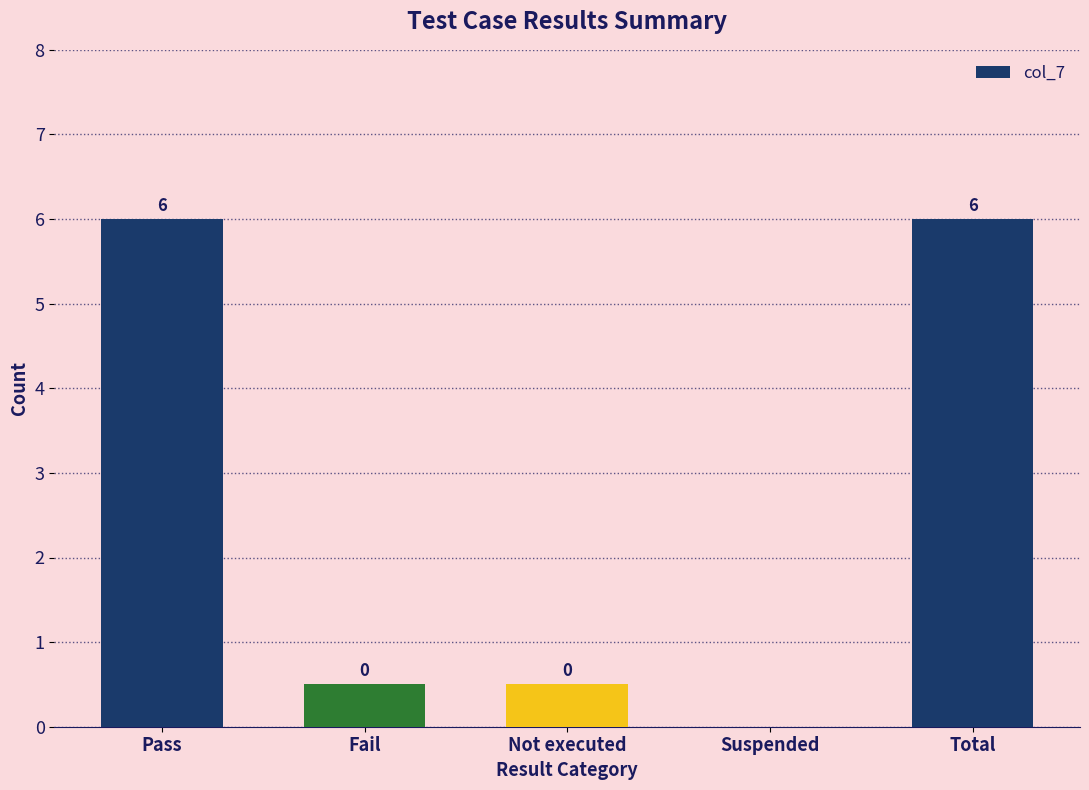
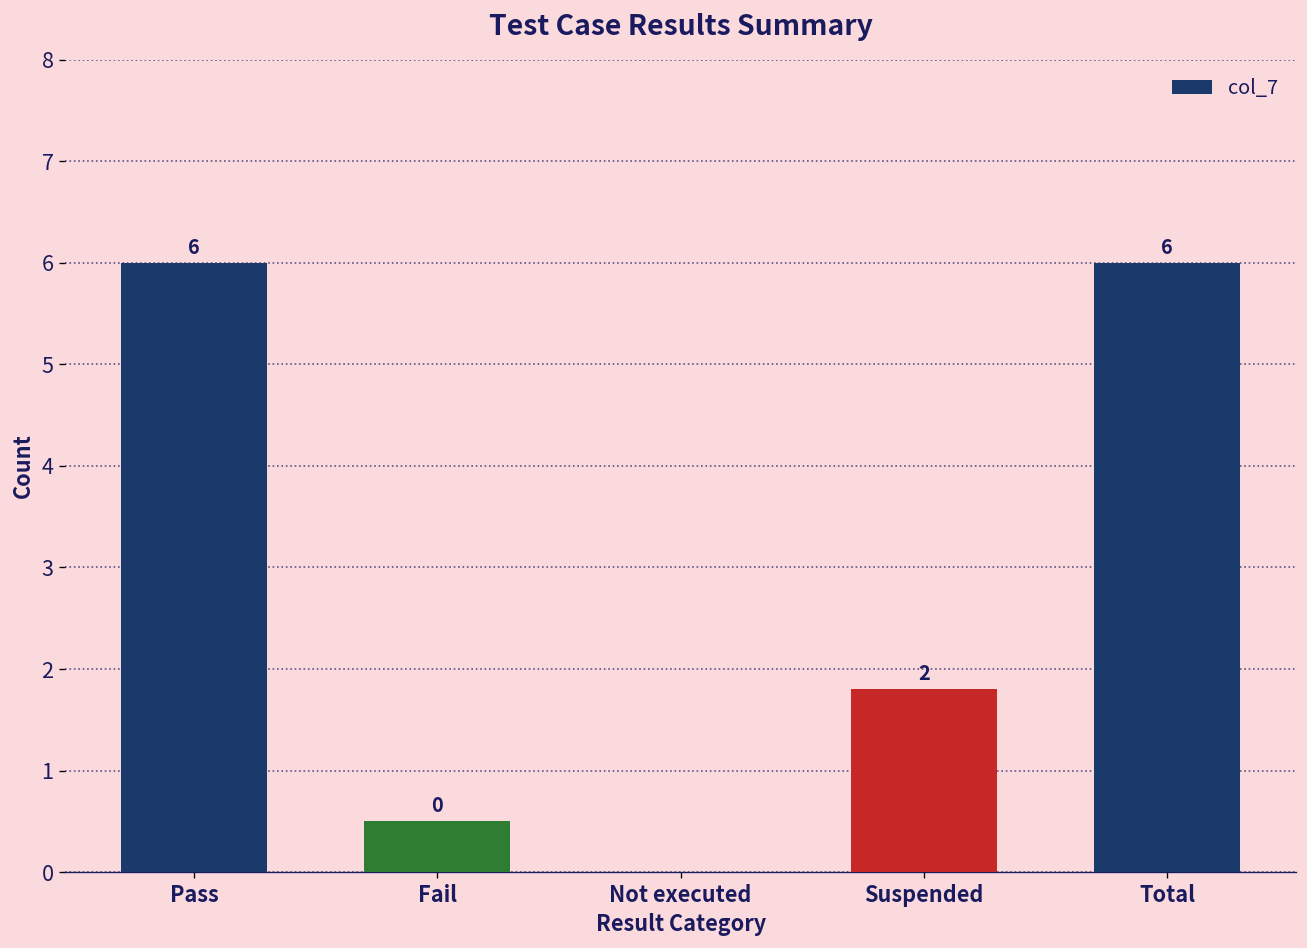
Not executed: 0.5 -> 0.0
Suspended: 0 -> 2
